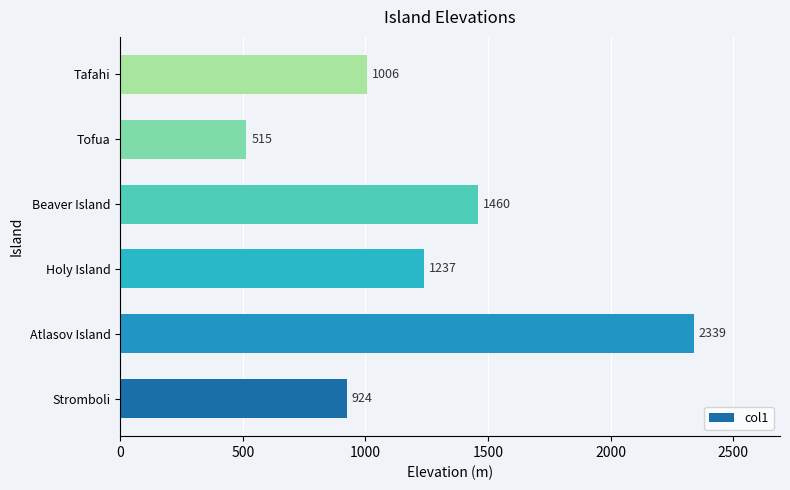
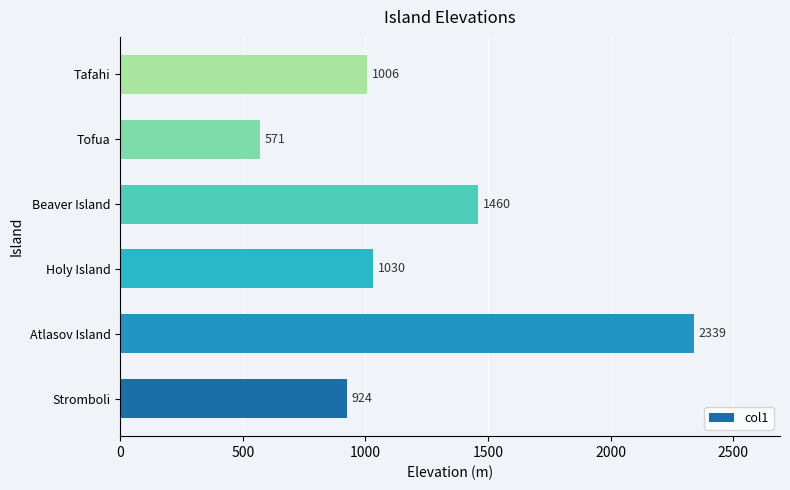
Tofua: 515 -> 571
Holy Island: 1237 -> 1030
